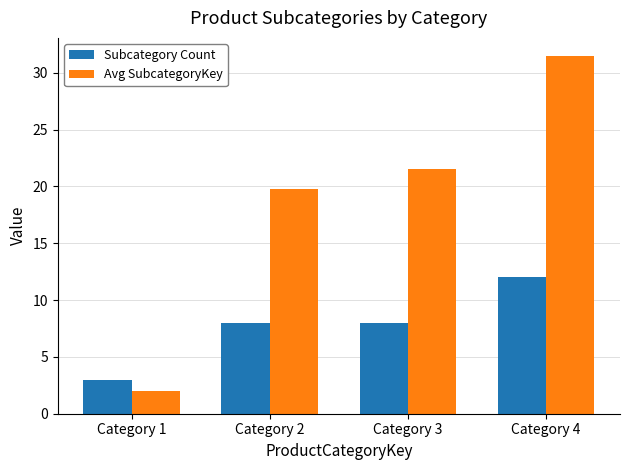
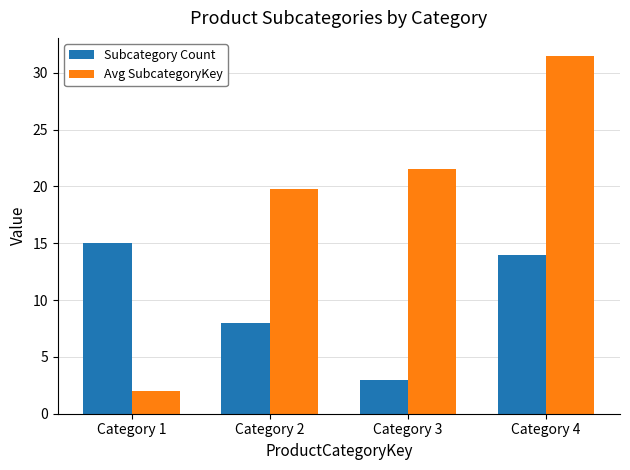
Subcategory Count, Category 1: 3 -> 15
Subcategory Count, Category 3: 8 -> 3
Subcategory Count, Category 4: 12 -> 14
